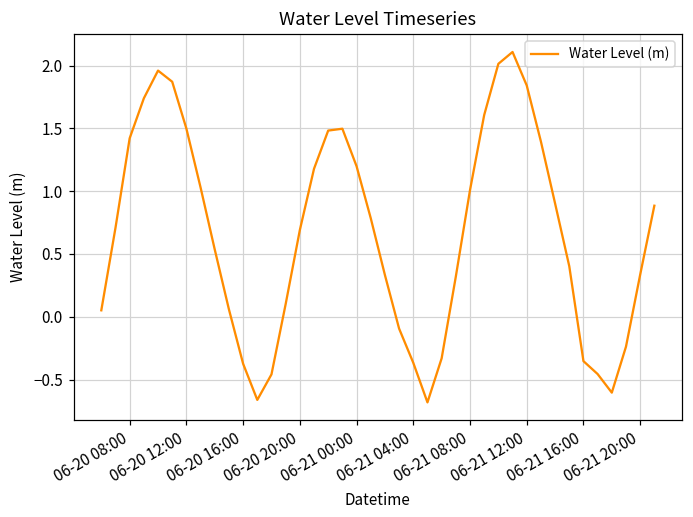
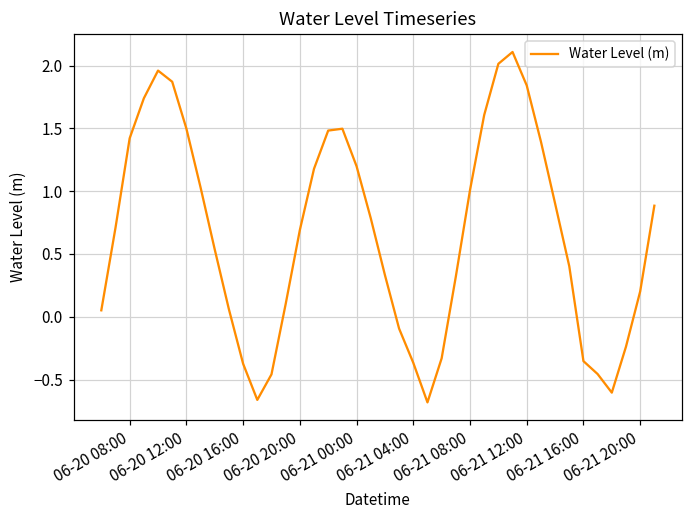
06-21 20:00: 0.33 -> 0.20
